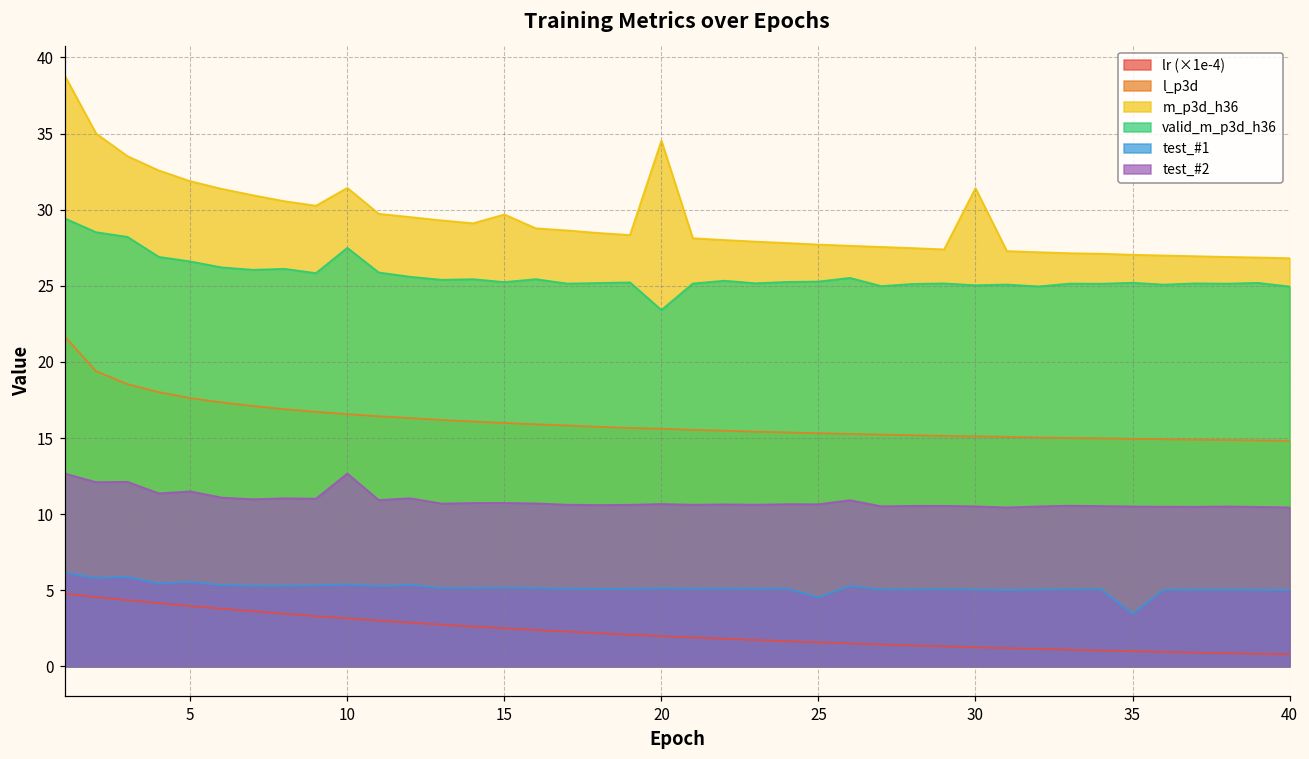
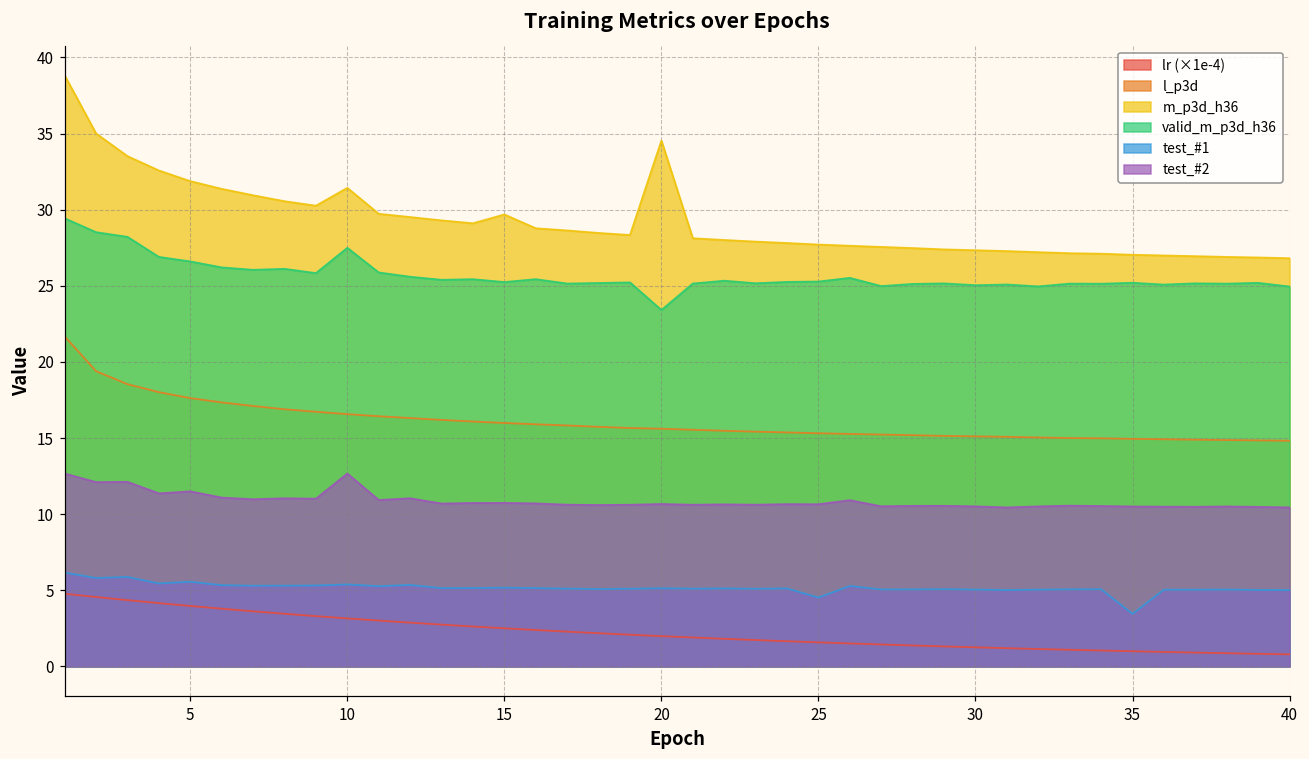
m_p3d_h36, 30: 31.4 -> 27.3
